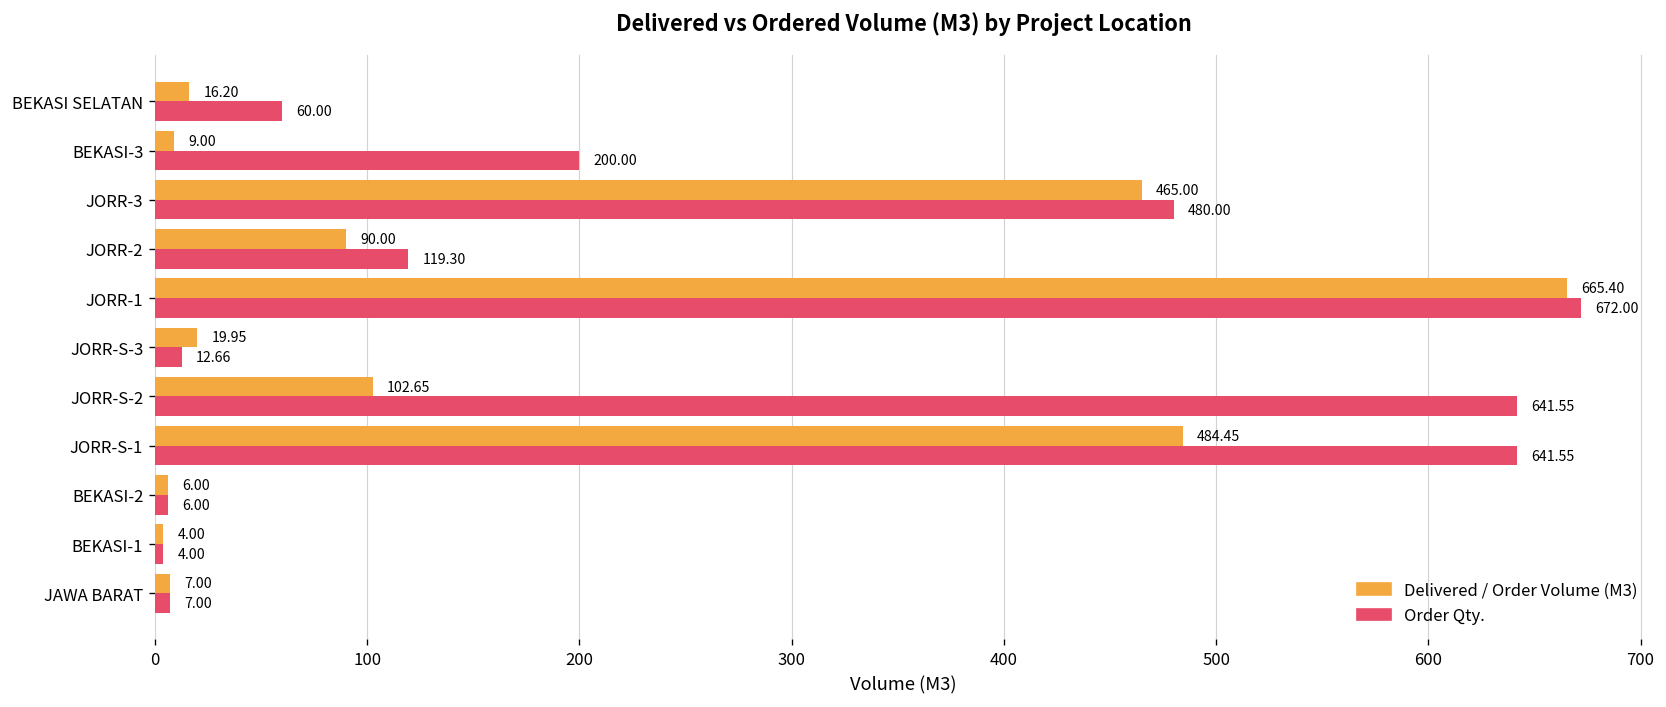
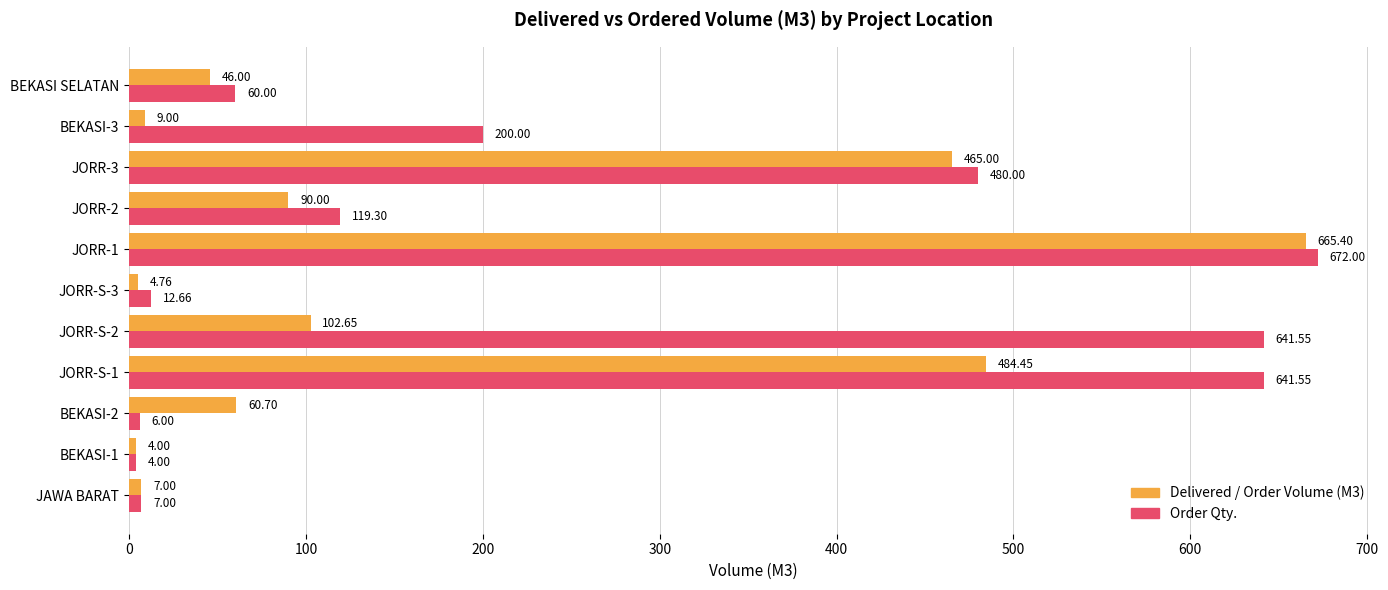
Delivered / Order Volume (M3), BEKASI SELATAN: 16.20 -> 46.00
Delivered / Order Volume (M3), JORR-S-3: 19.95 -> 4.76
Delivered / Order Volume (M3), BEKASI-2: 6.00 -> 60.70
